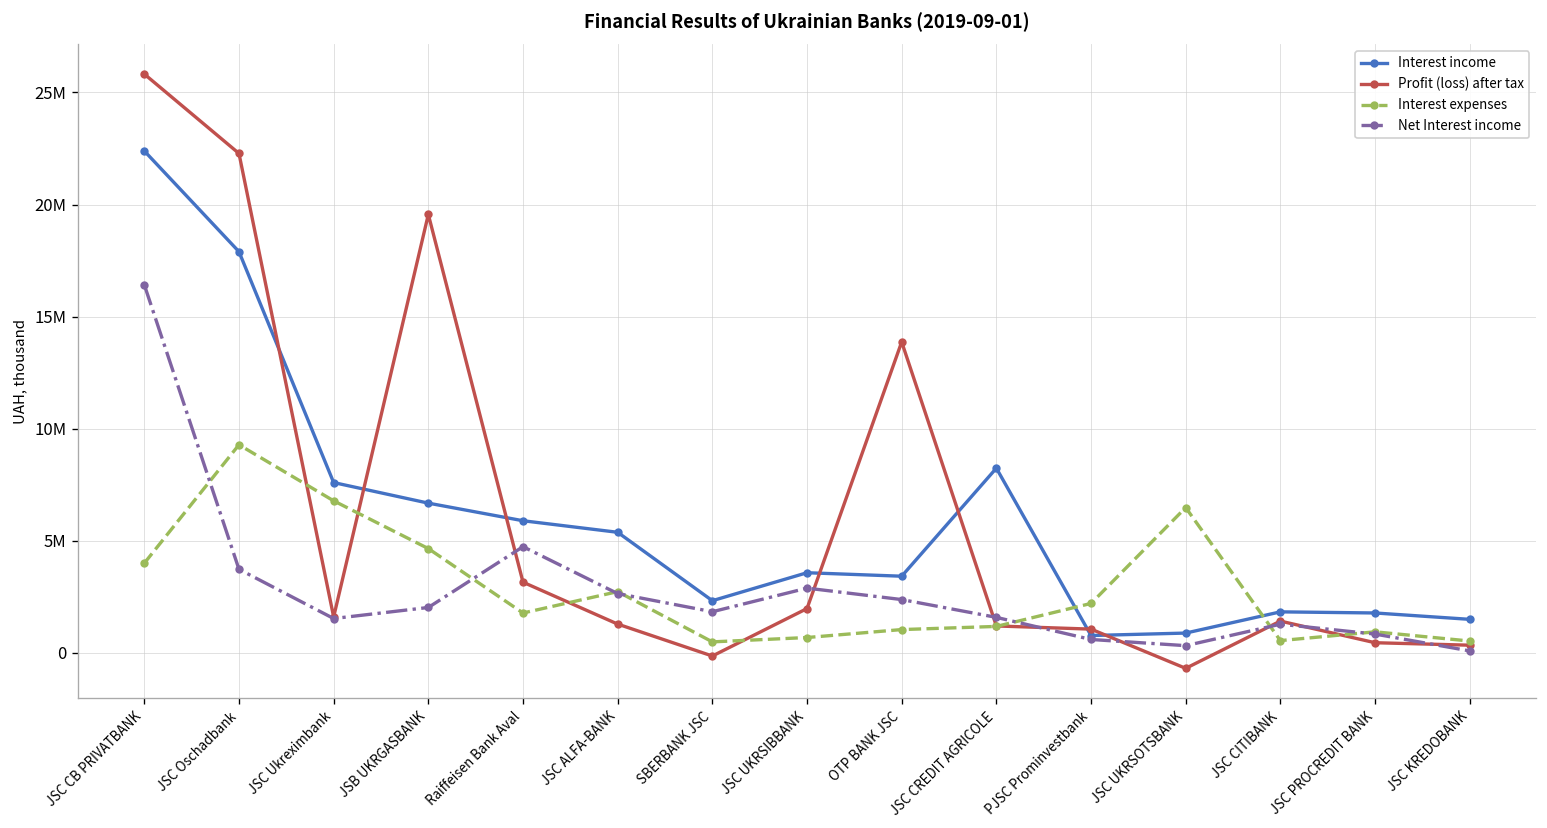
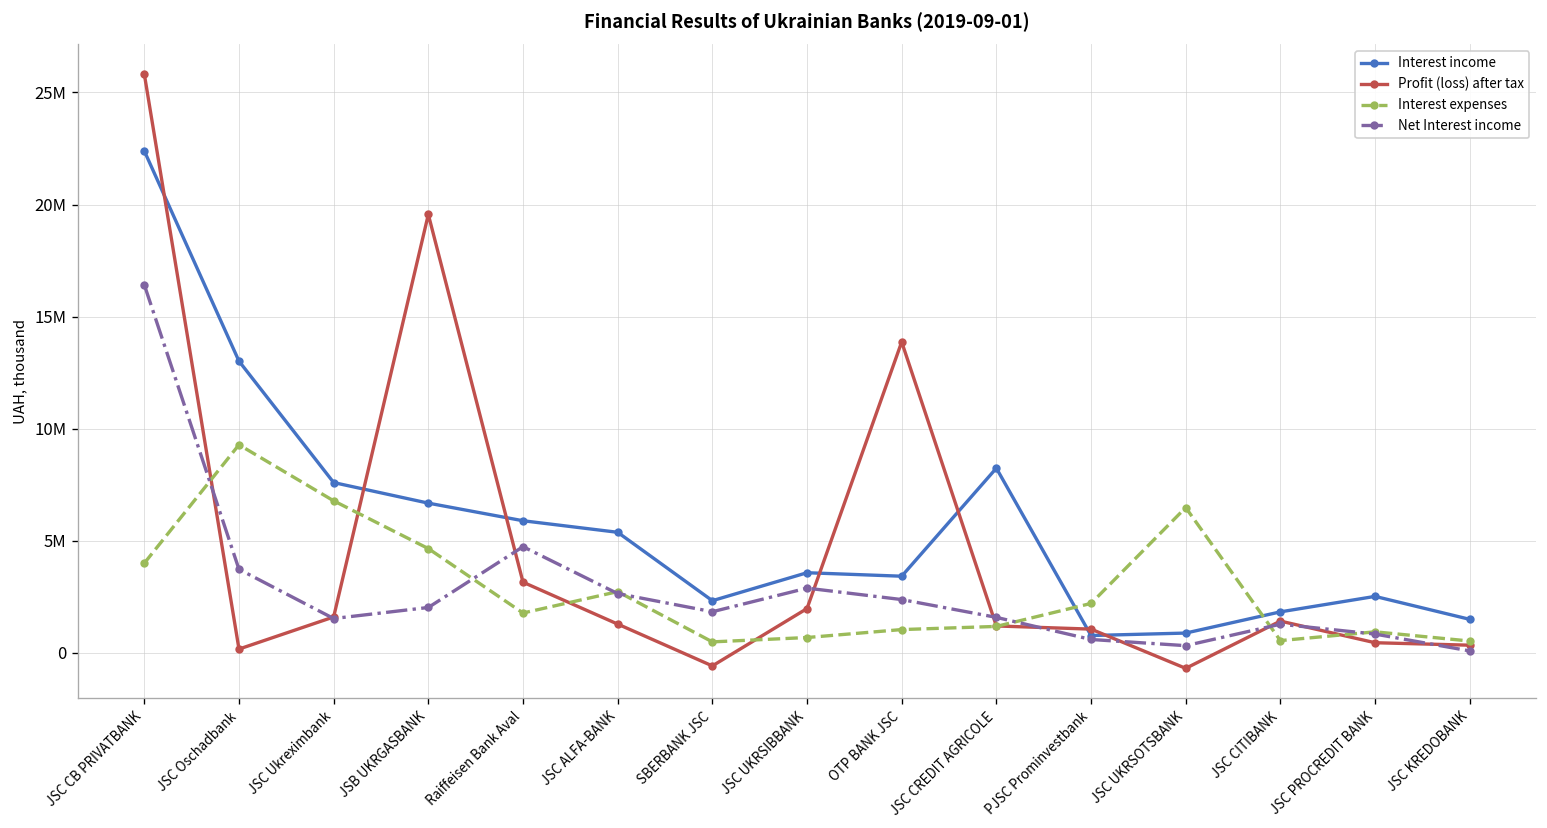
Interest income, JSC Oschadbank: 17900000 -> 13000000
Profit (loss) after tax, JSC Oschadbank: 22300000 -> 200000
Profit (loss) after tax, SBERBANK JSC: -100000 -> -600000
Interest income, JSC PROCREDIT BANK: 1800000 -> 2500000
